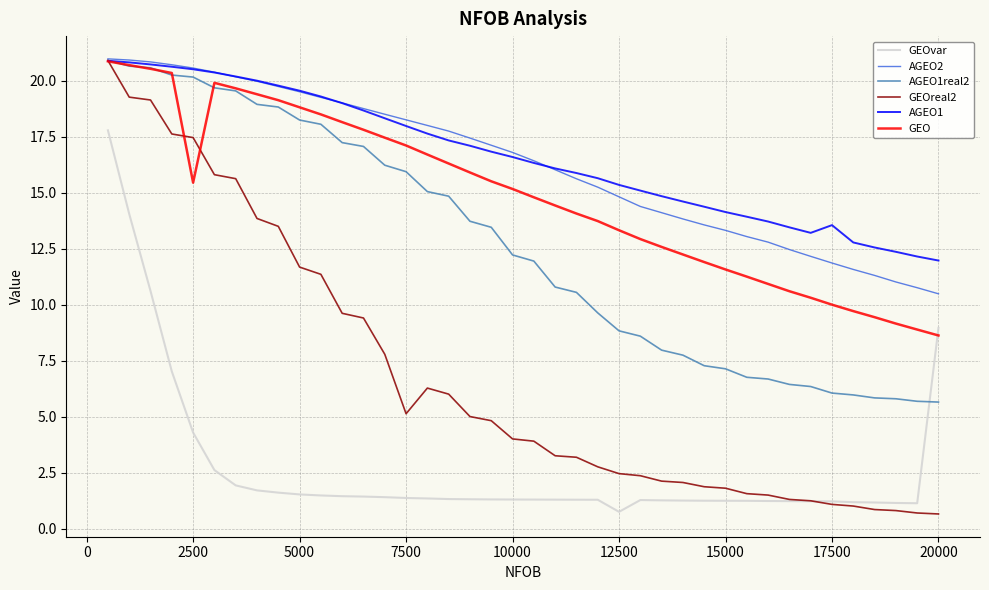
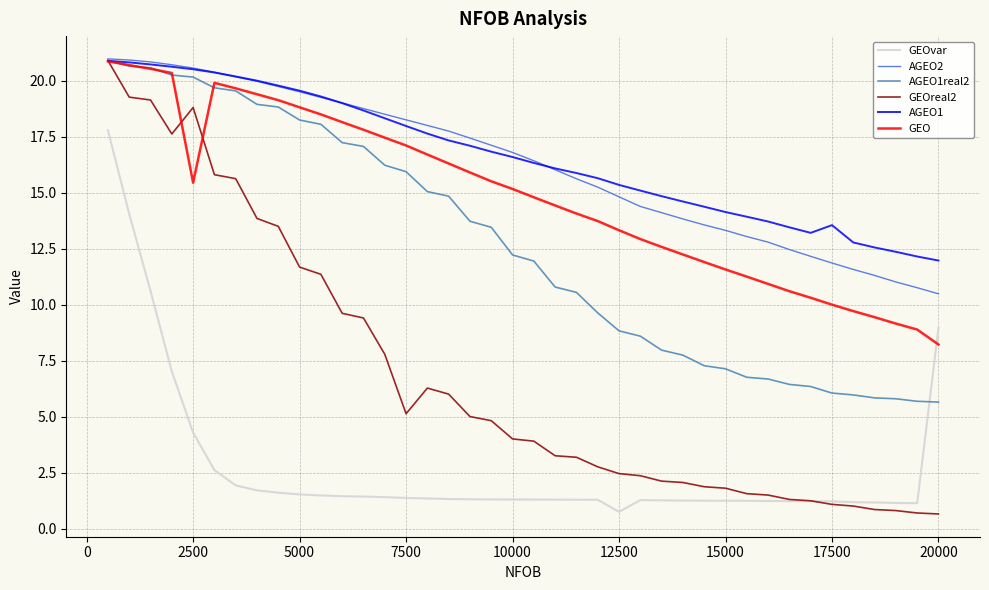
GEOreal2, 2500: 17.5 -> 18.8
GEO, 20000: 8.6 -> 8.2
